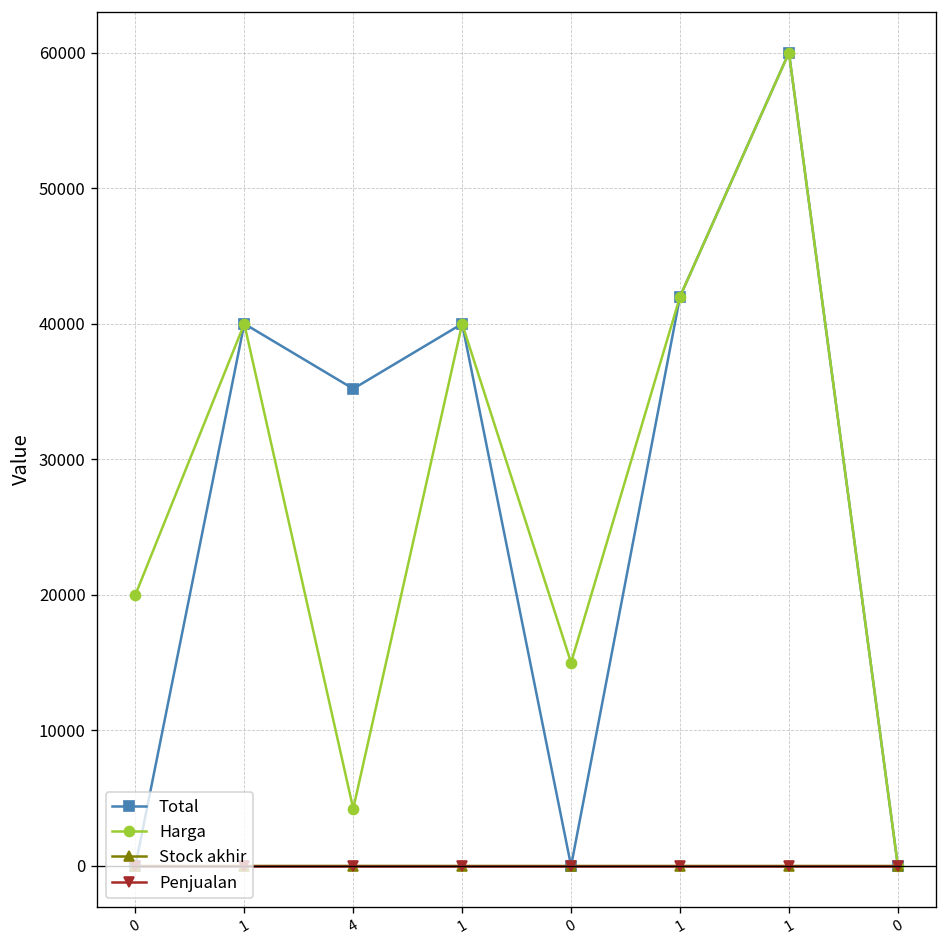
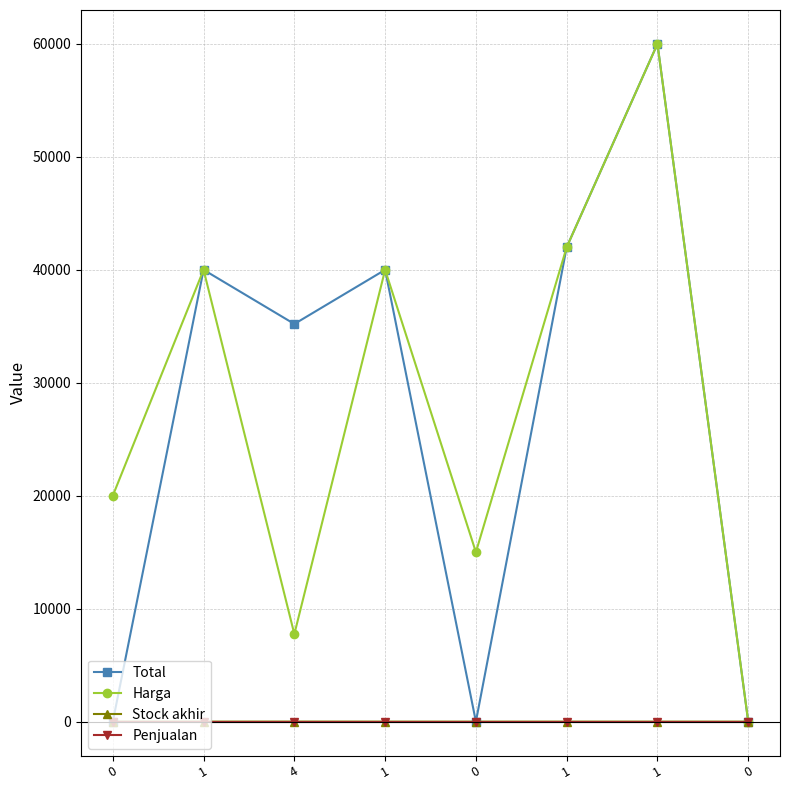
Harga, 4: 4200 -> 7800
